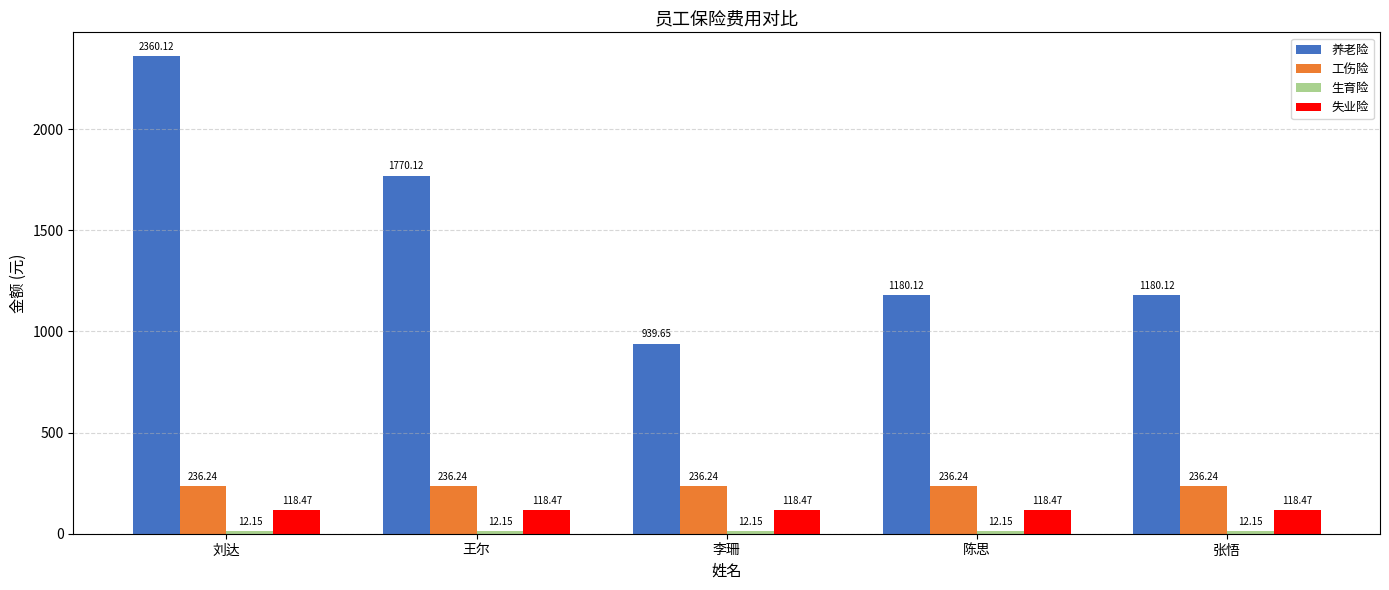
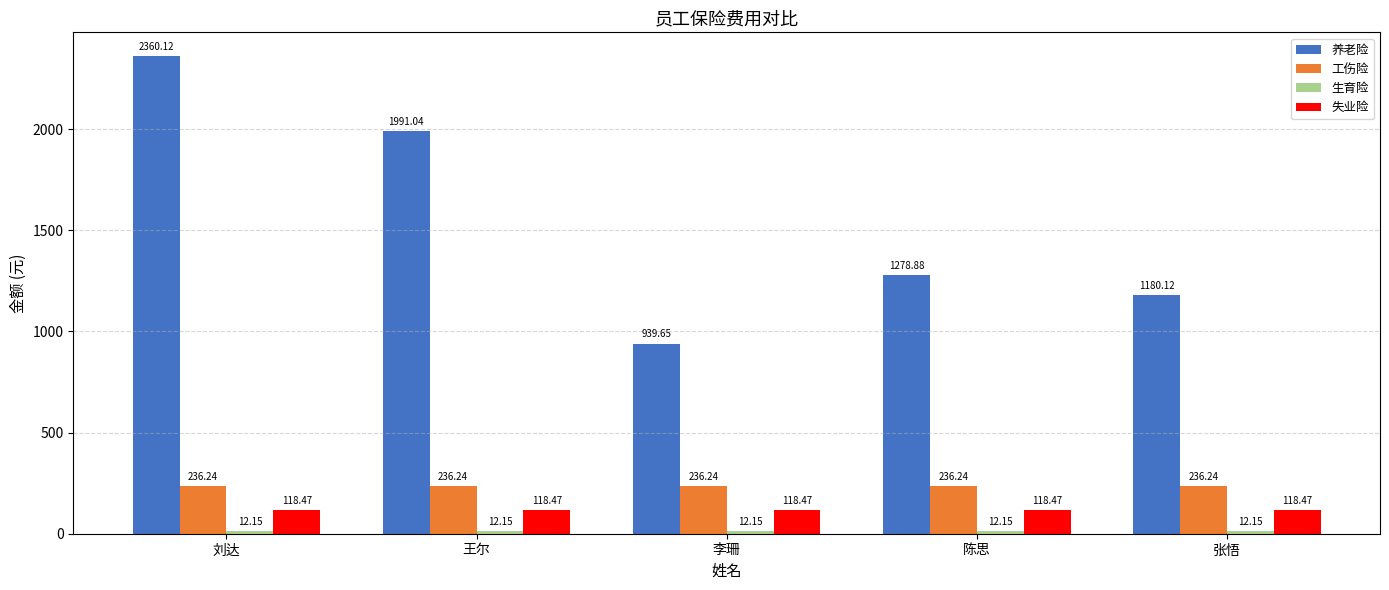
养老险, 王尔: 1770.12 -> 1991.04
养老险, 陈思: 1180.12 -> 1278.88
